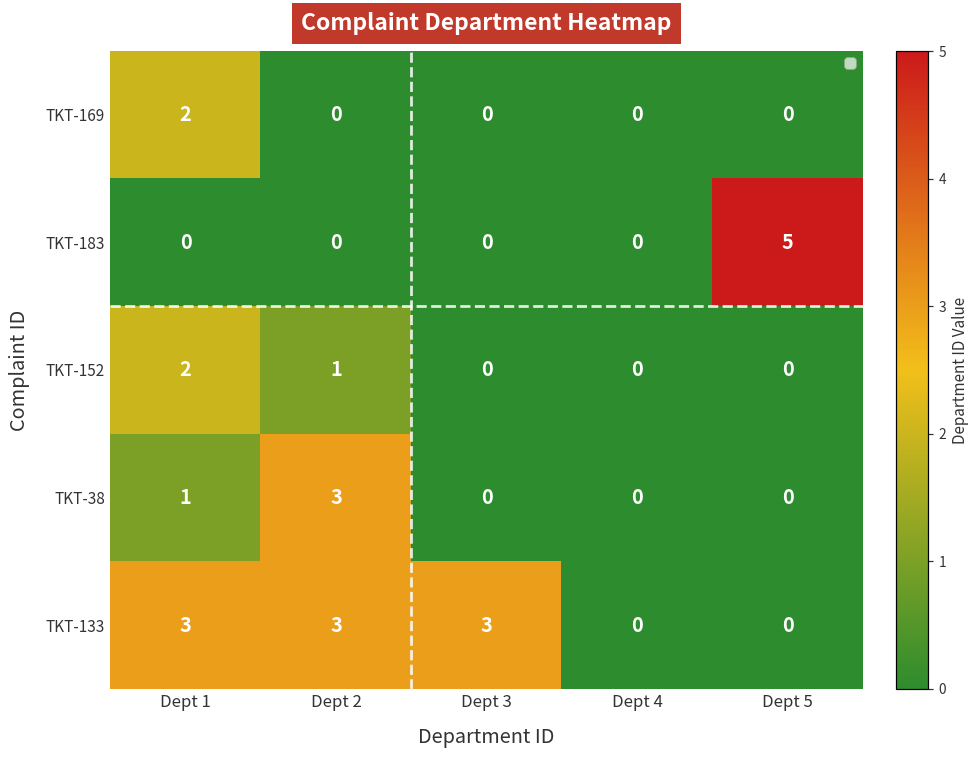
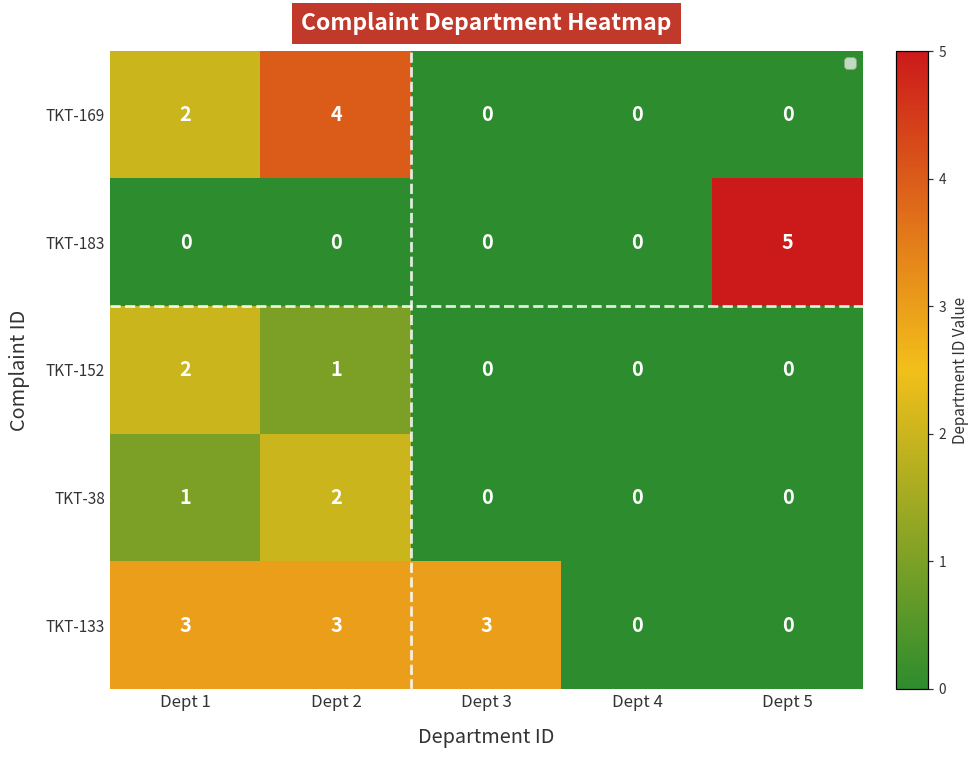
TKT-169, Dept 2: 0 -> 4
TKT-38, Dept 2: 3 -> 2
